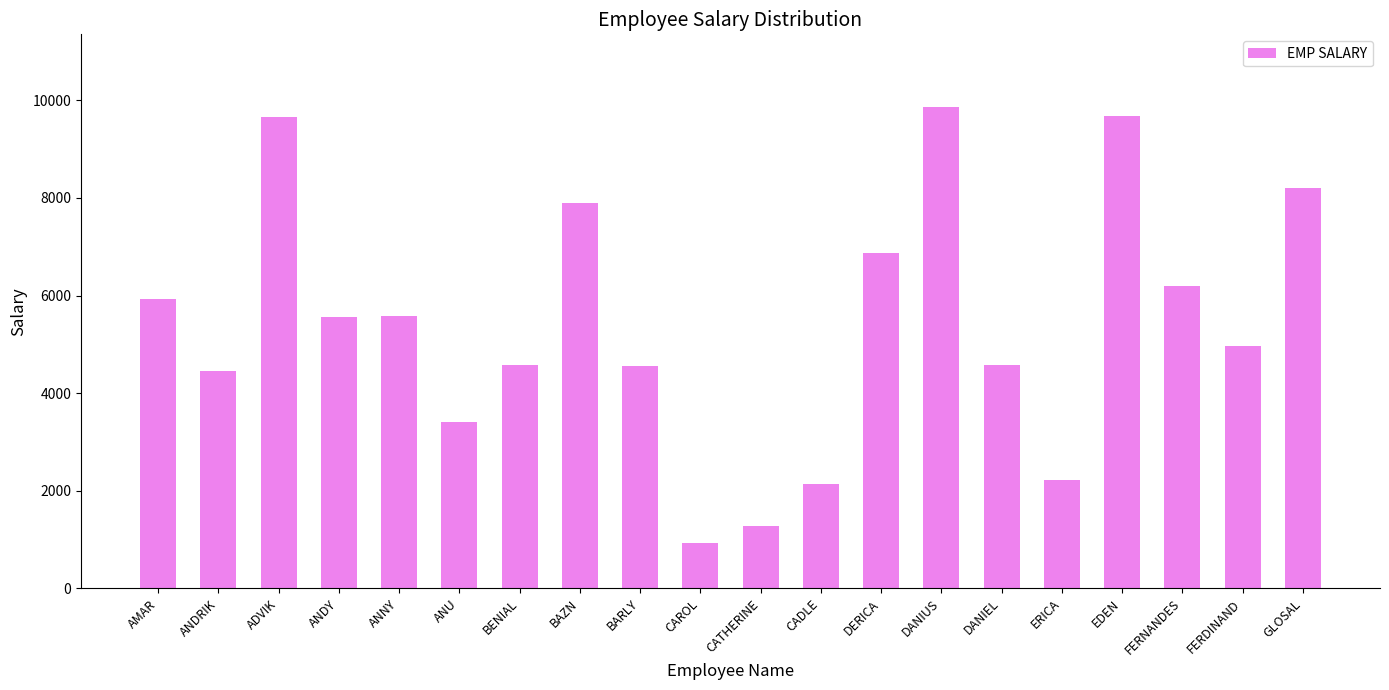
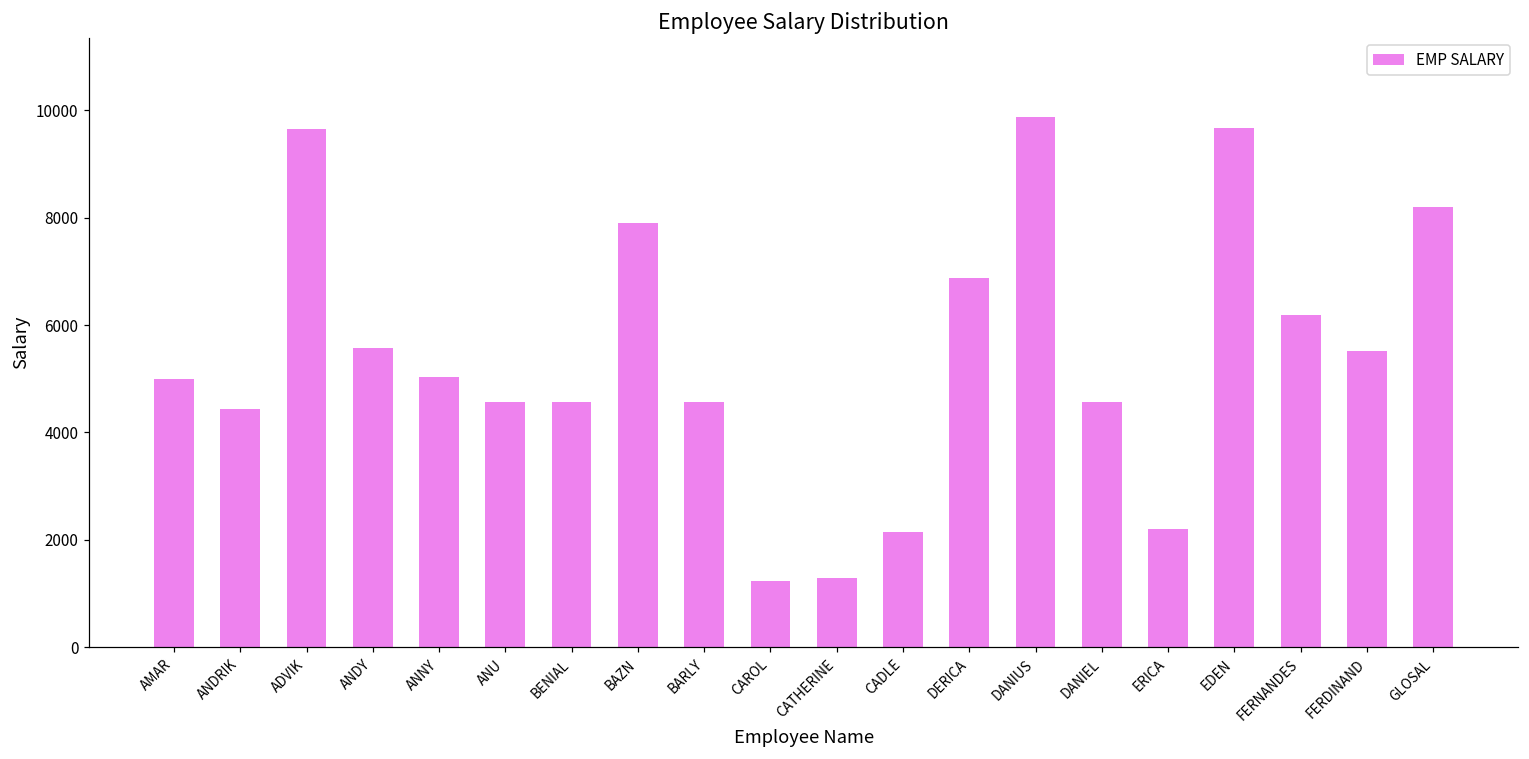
AMAR: 5900 -> 5000
ANNY: 5600 -> 5000
ANU: 3400 -> 4600
CAROL: 900 -> 1200
FERDINAND: 5000 -> 5500
